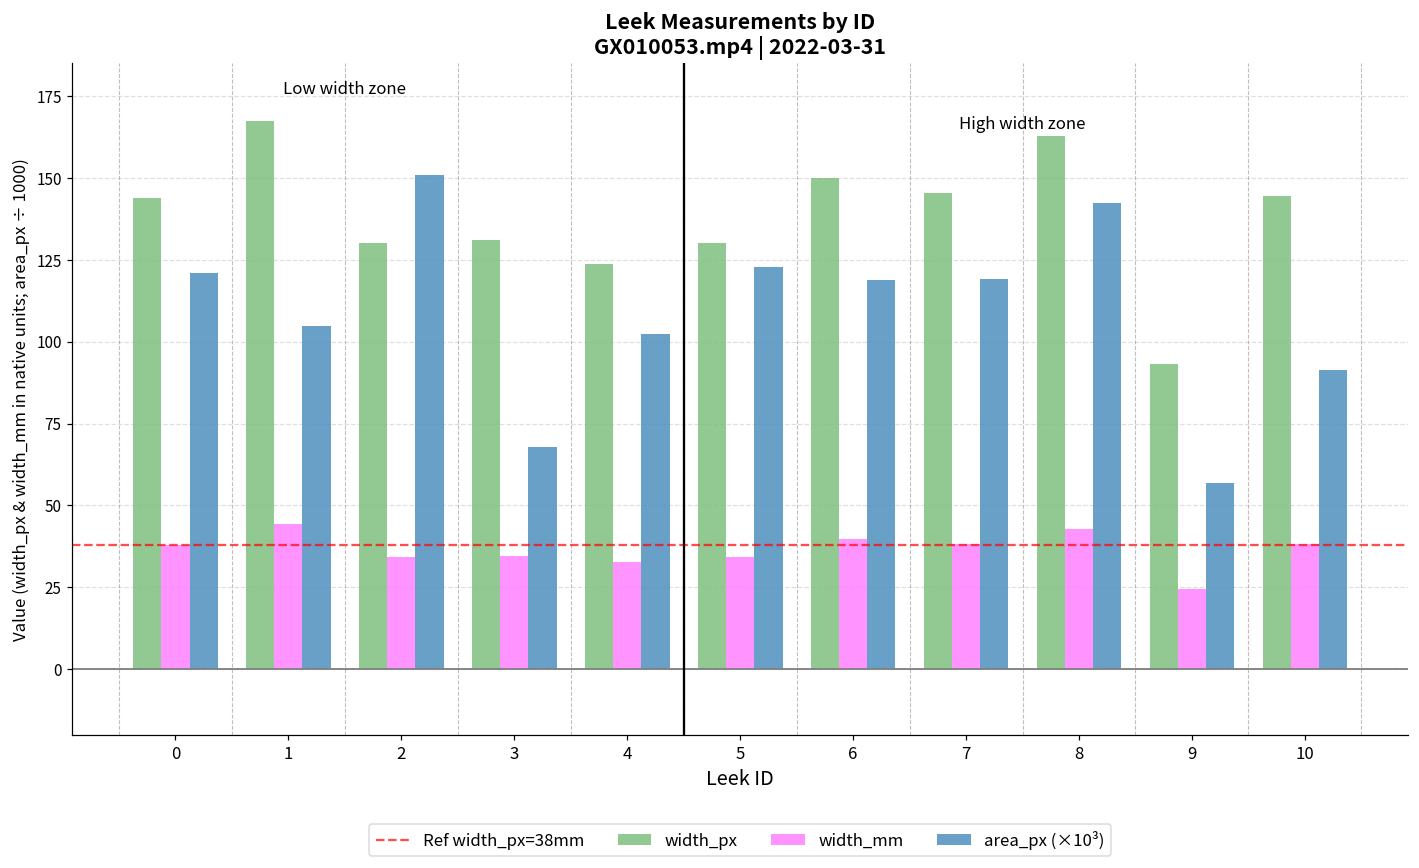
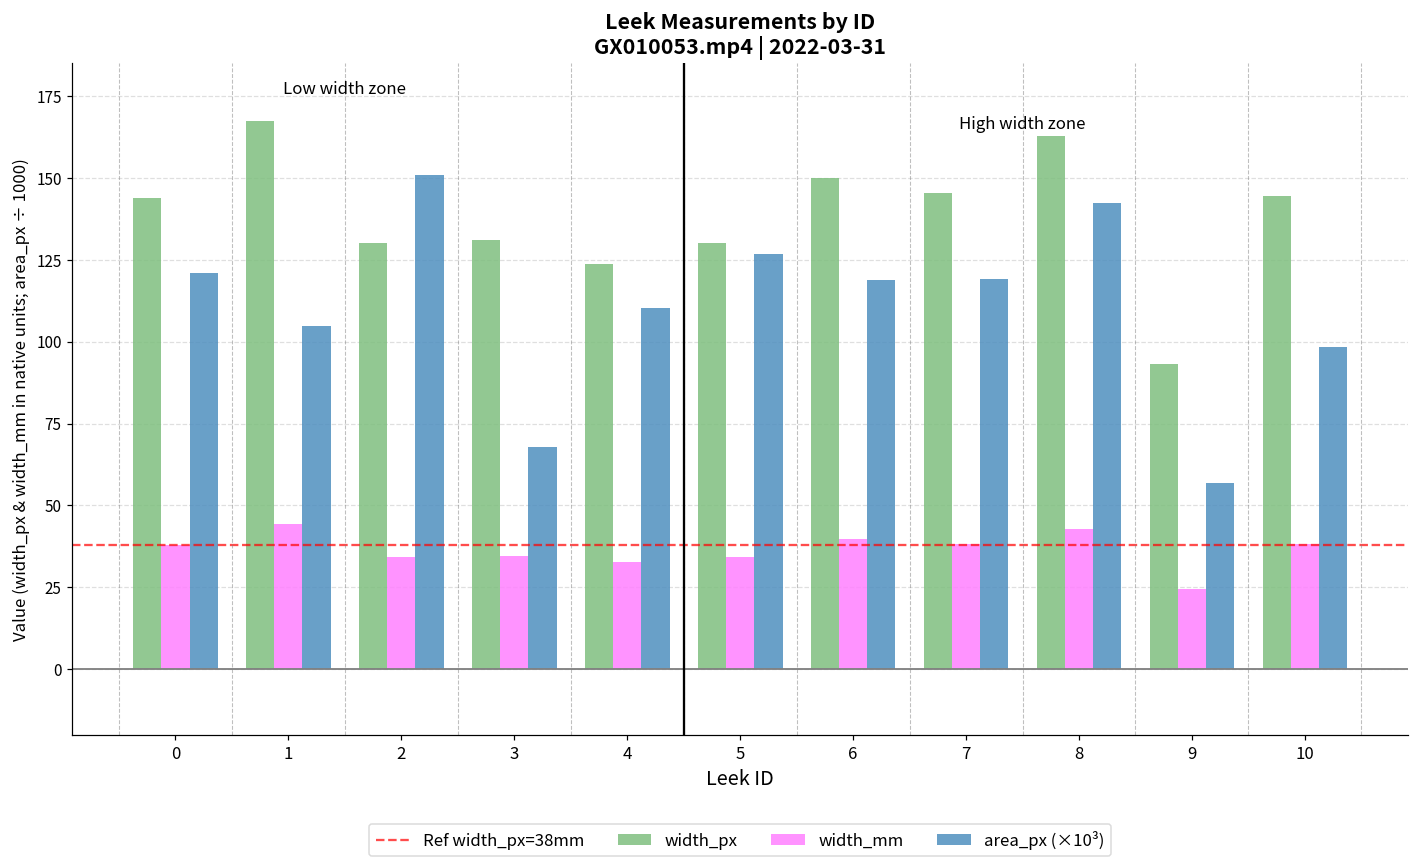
area_px (×10³), 4: 102 -> 110
area_px (×10³), 5: 123 -> 127
area_px (×10³), 10: 91 -> 98
